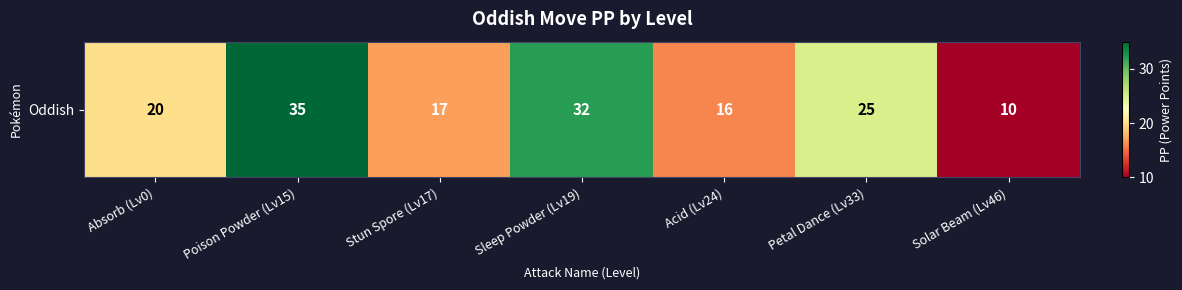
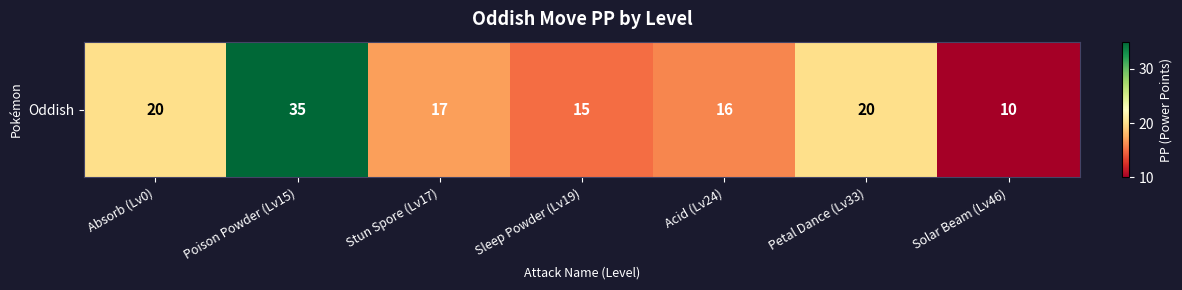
Oddish, Sleep Powder (Lv19): 32 -> 15
Oddish, Petal Dance (Lv33): 25 -> 20
